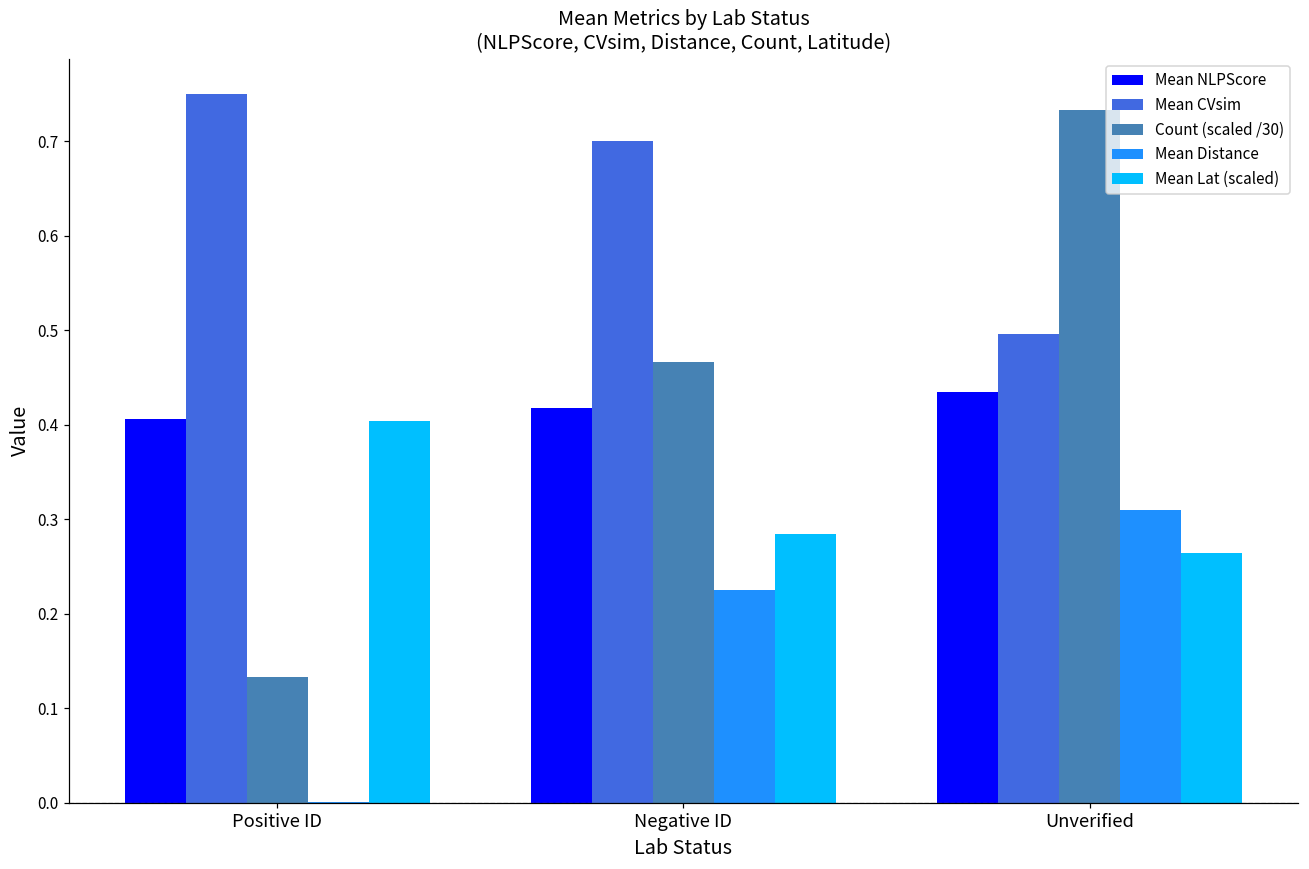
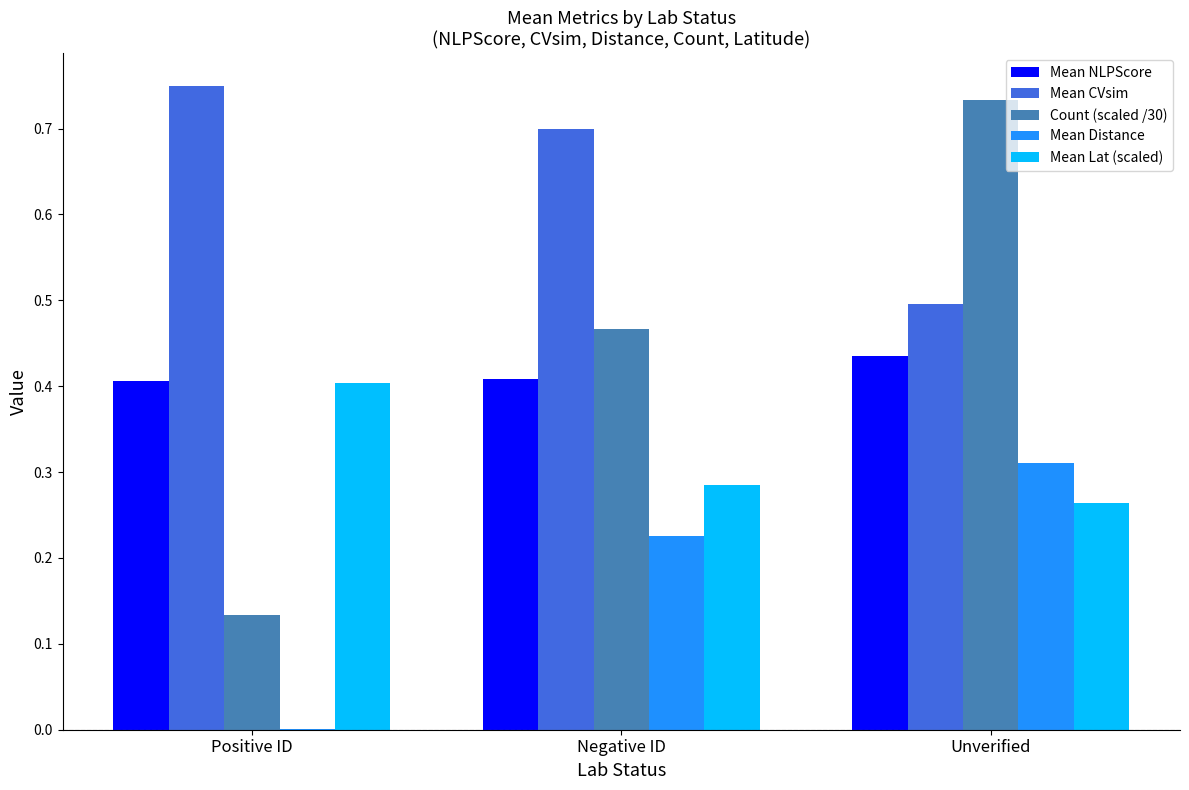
Mean NLPScore, Negative ID: 0.42 -> 0.41
